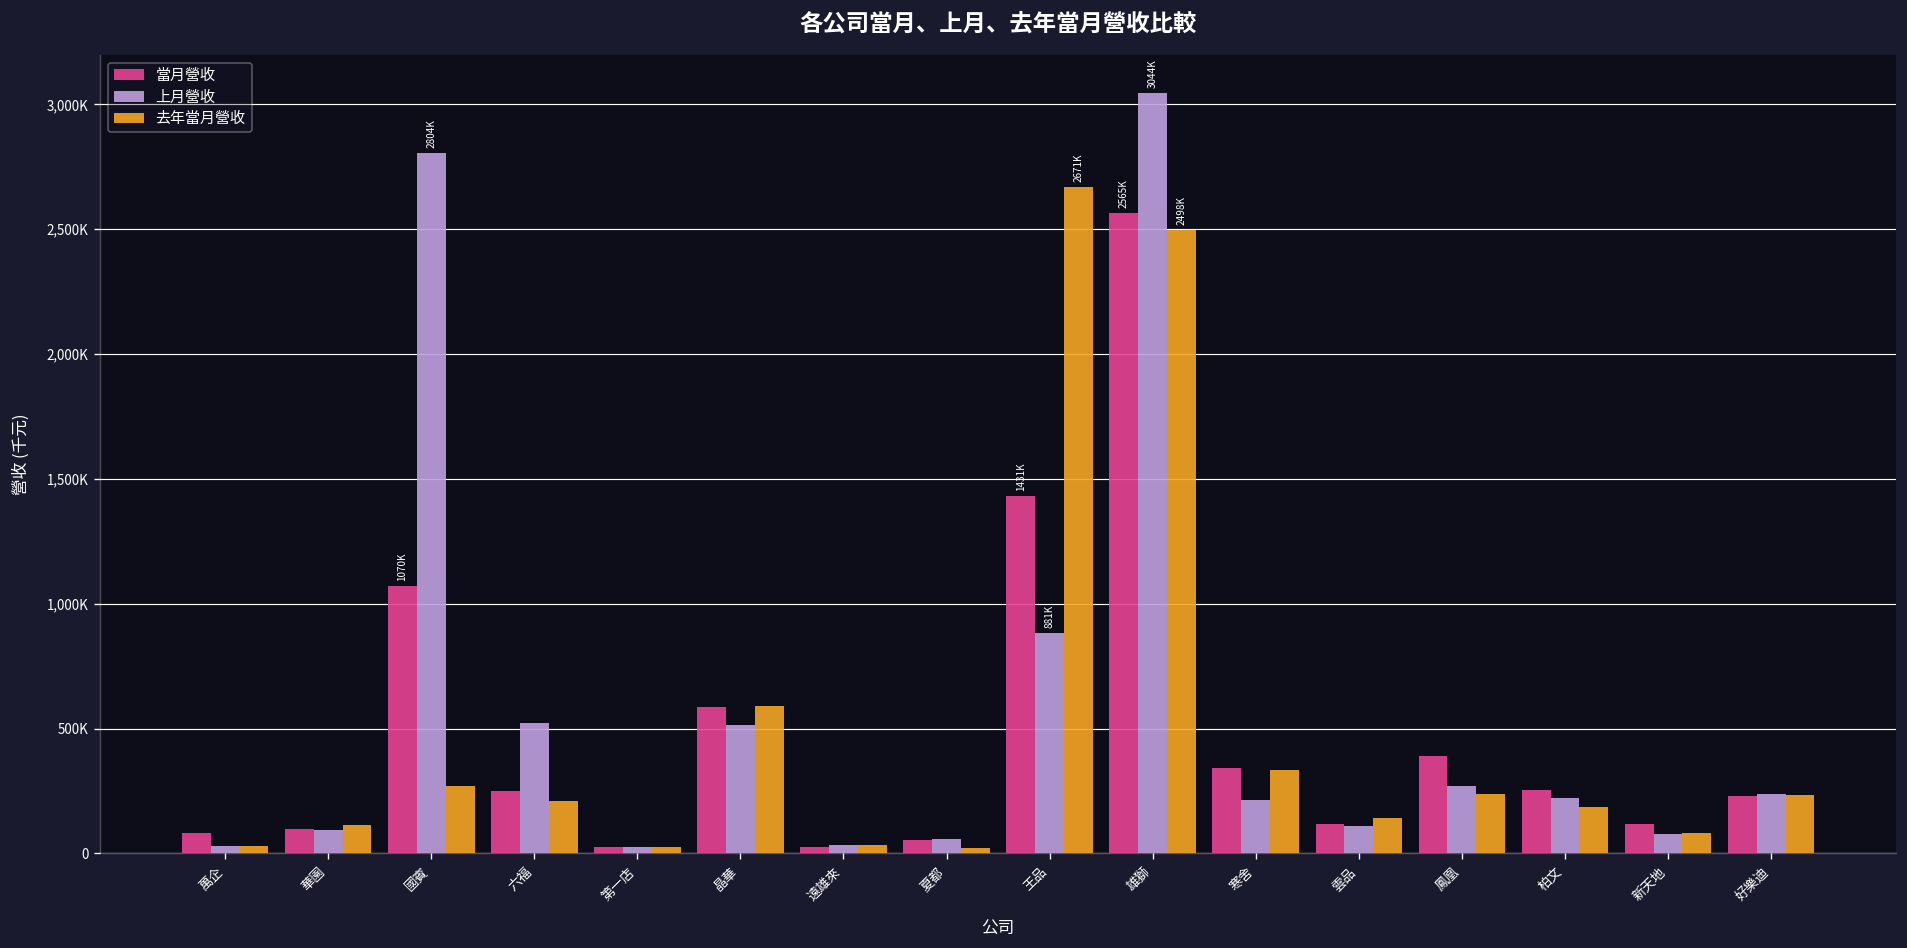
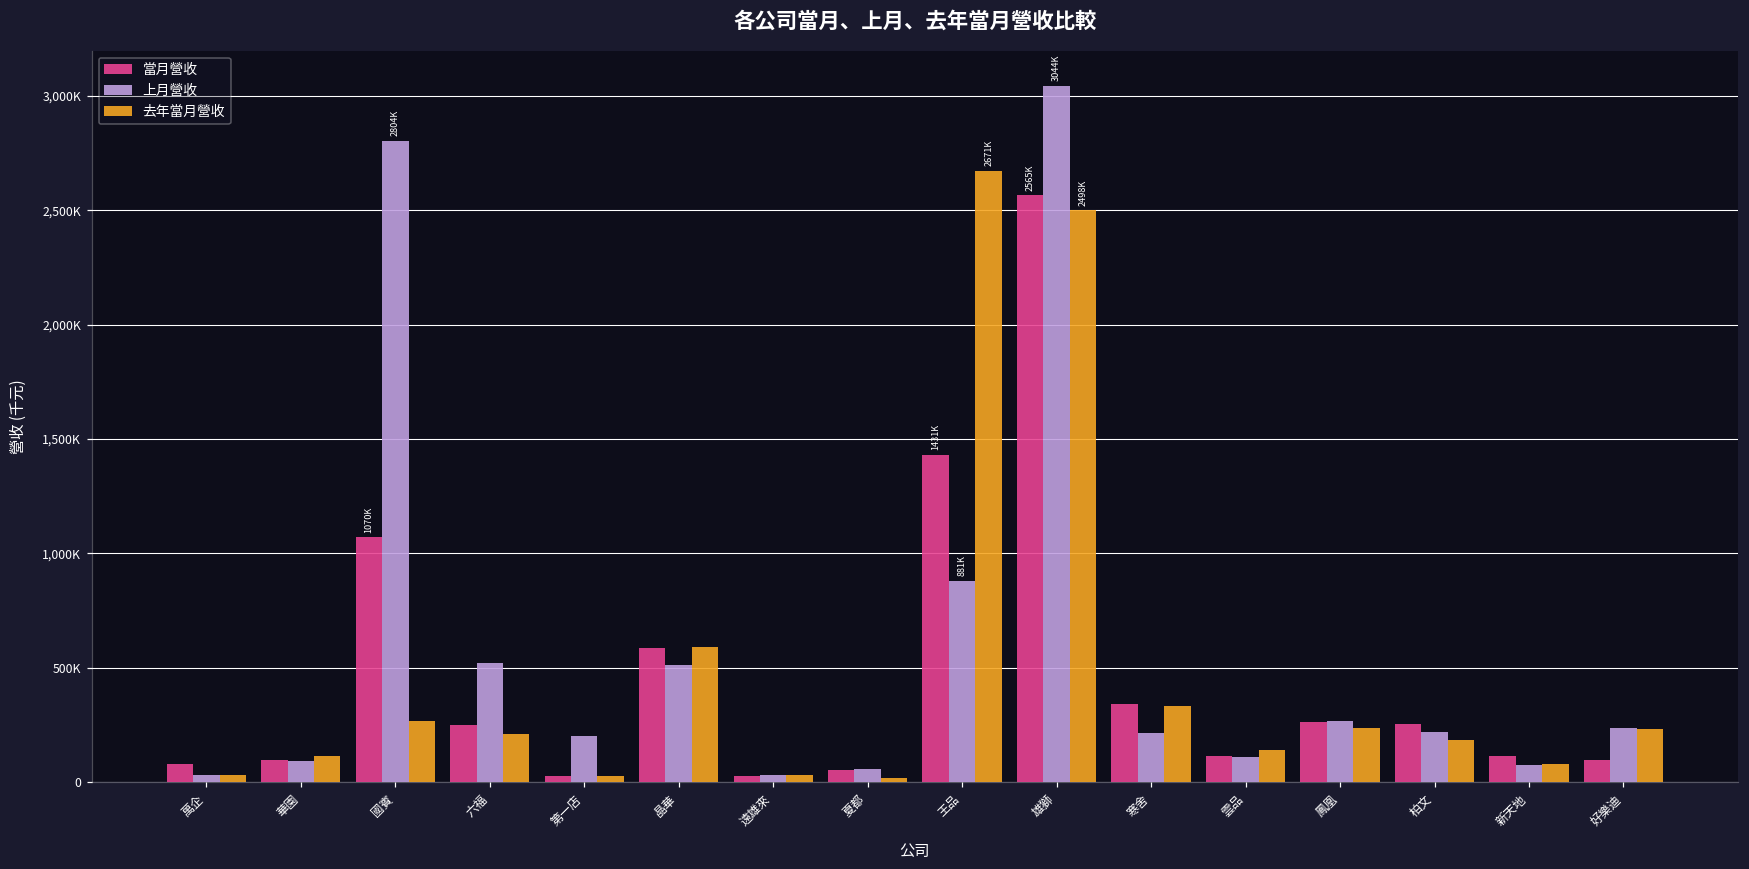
上月營收, 第一店: 30,000 -> 200,000
當月營收, 鳳凰: 390,000 -> 260,000
當月營收, 好樂迪: 230,000 -> 100,000
